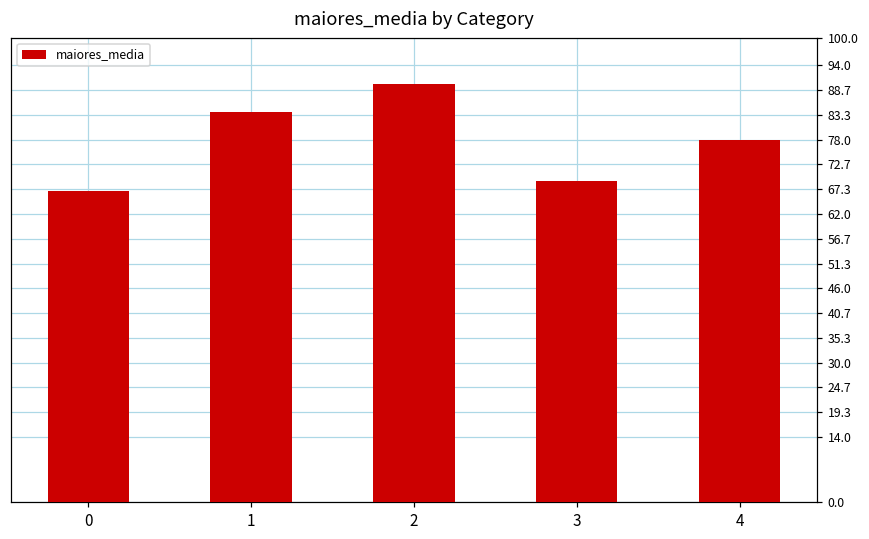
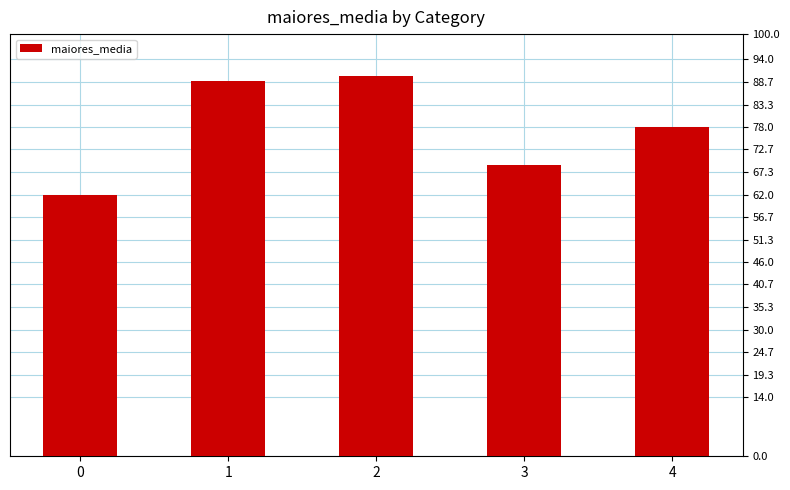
0: 67 -> 62
1: 84 -> 89
